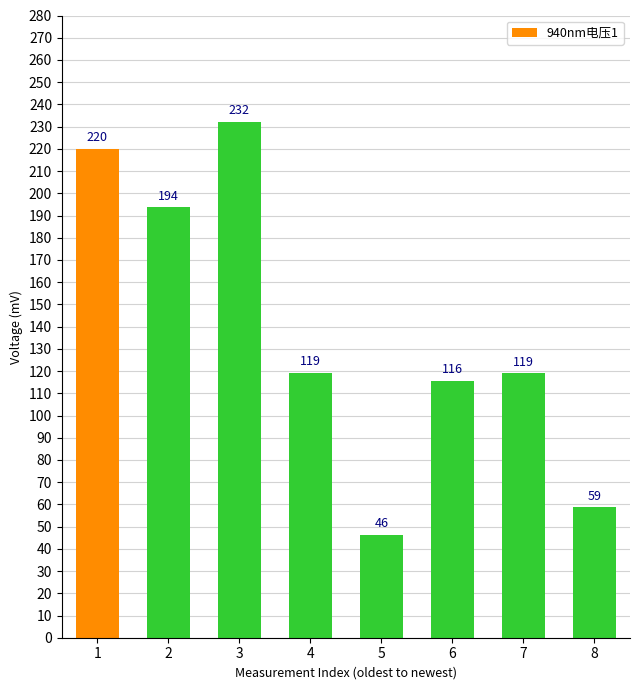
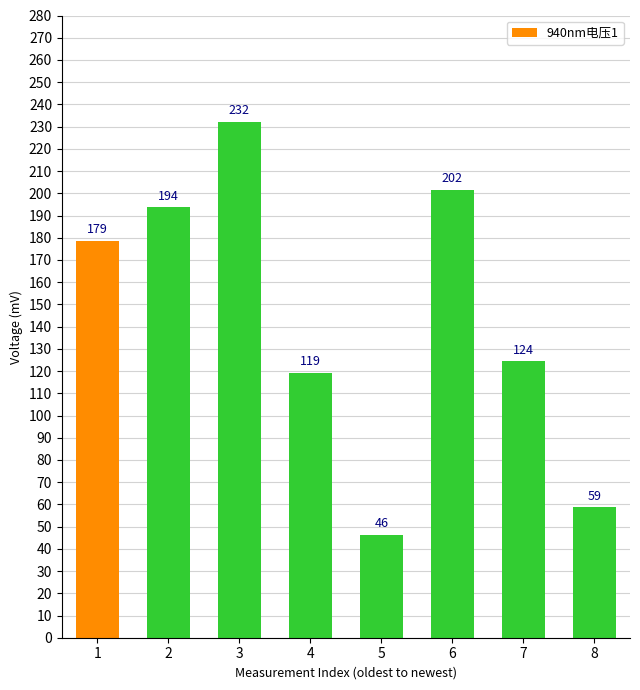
1: 220 -> 179
6: 116 -> 202
7: 119 -> 124
